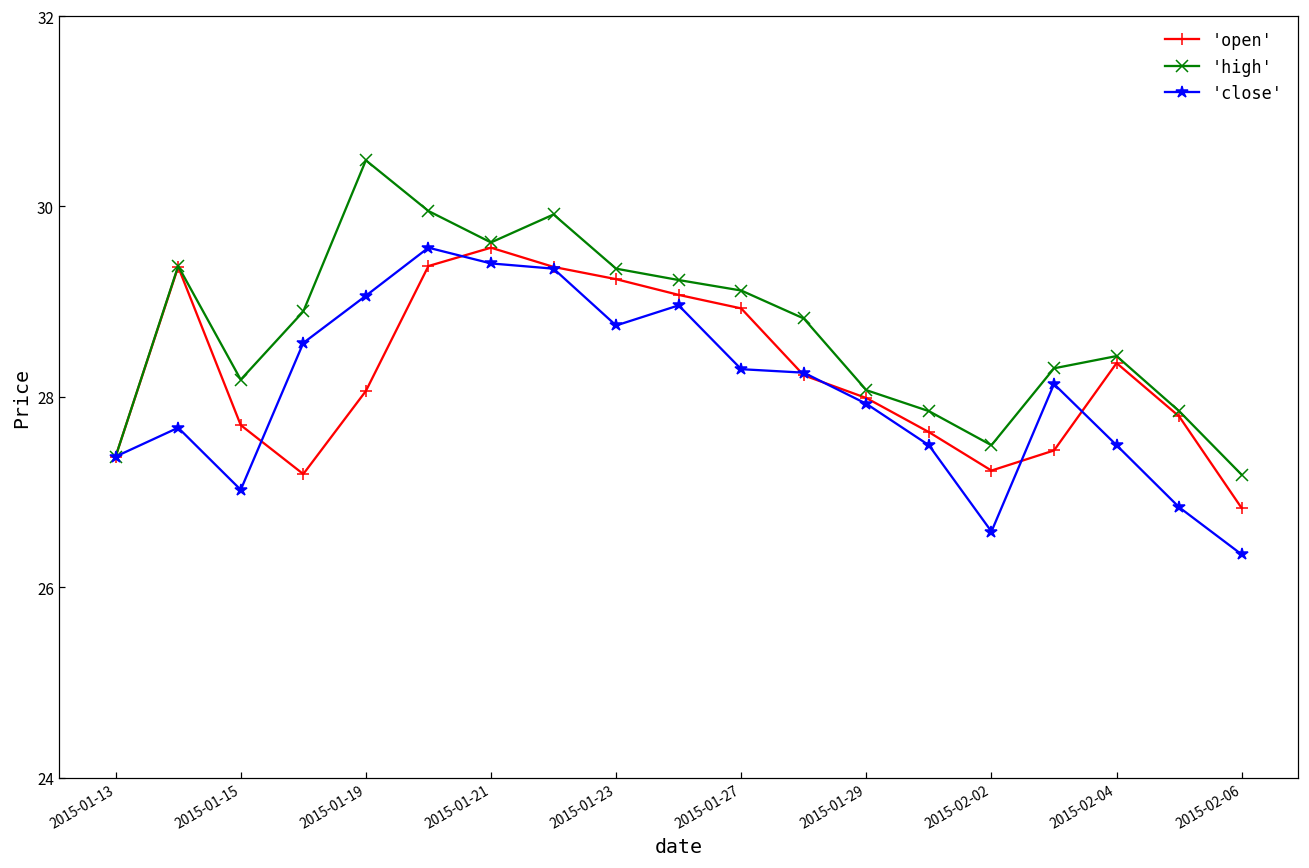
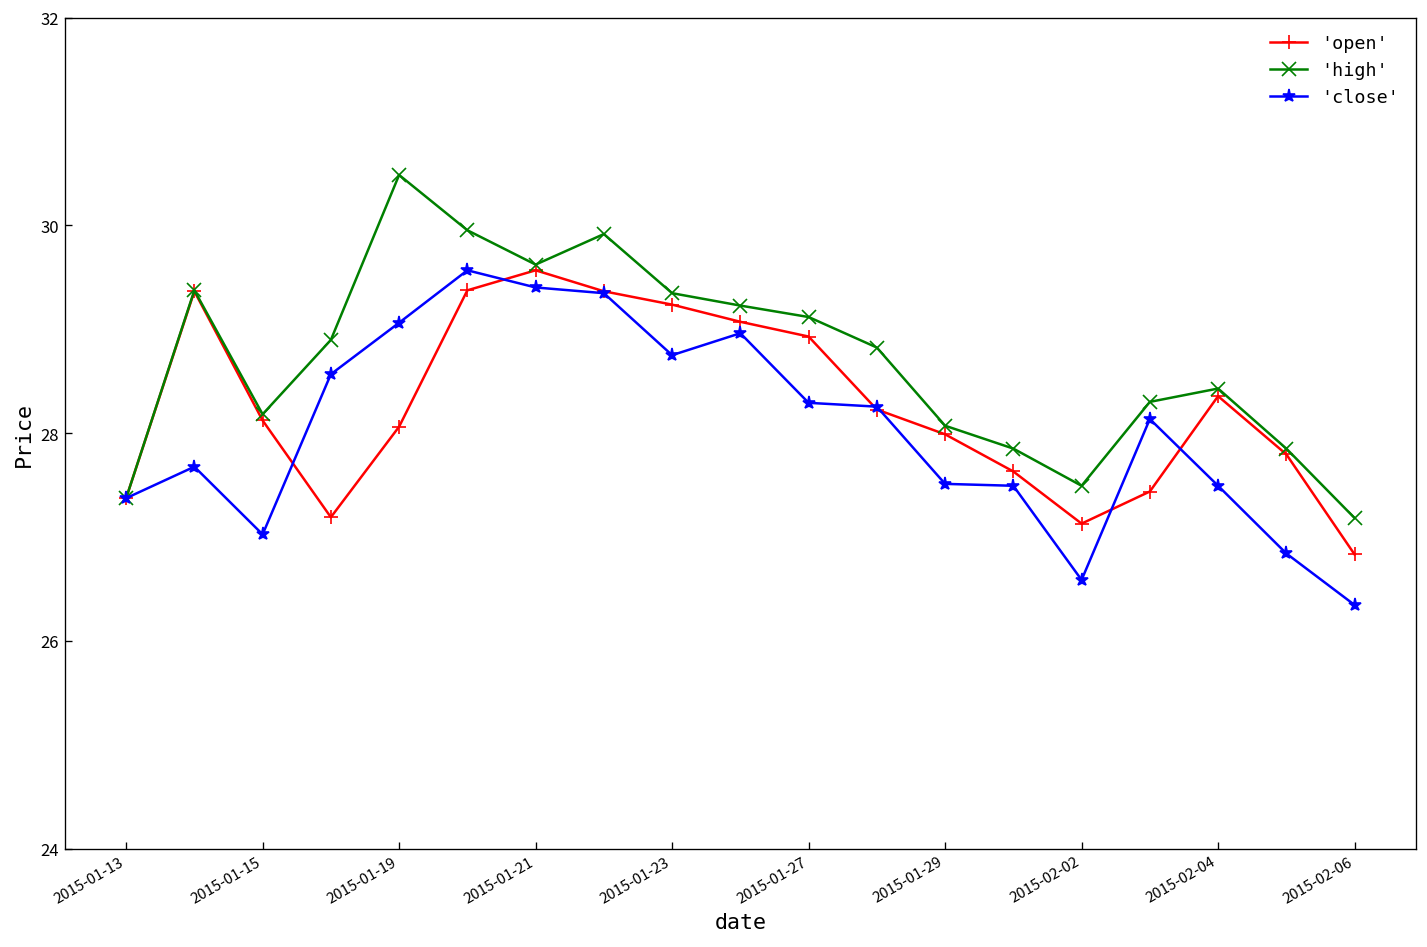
'open', 2015-01-15: 27.7 -> 28.1
'close', 2015-01-29: 27.9 -> 27.5
'open', 2015-02-02: 27.2 -> 27.1
